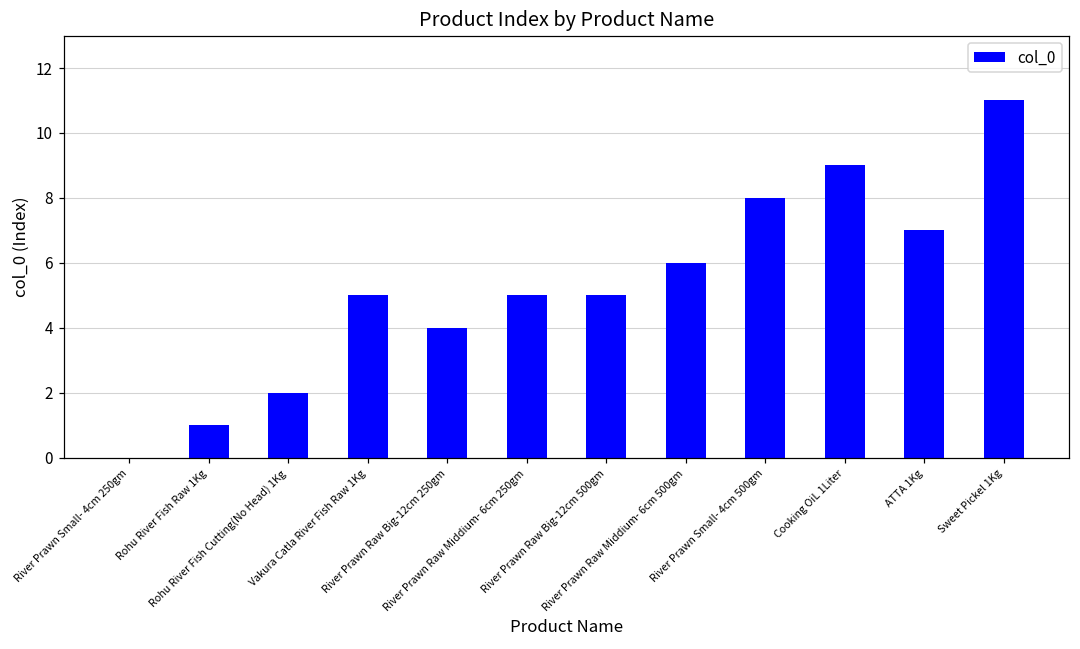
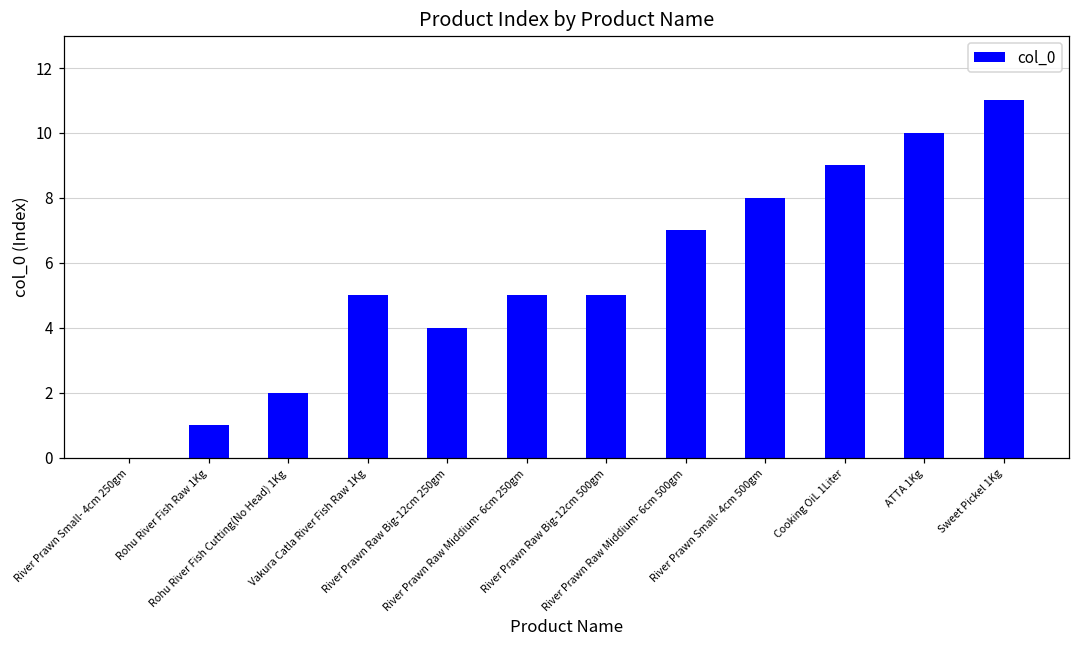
River Prawn Raw Middium- 6cm 500gm: 6 -> 7
ATTA 1Kg: 7 -> 10
